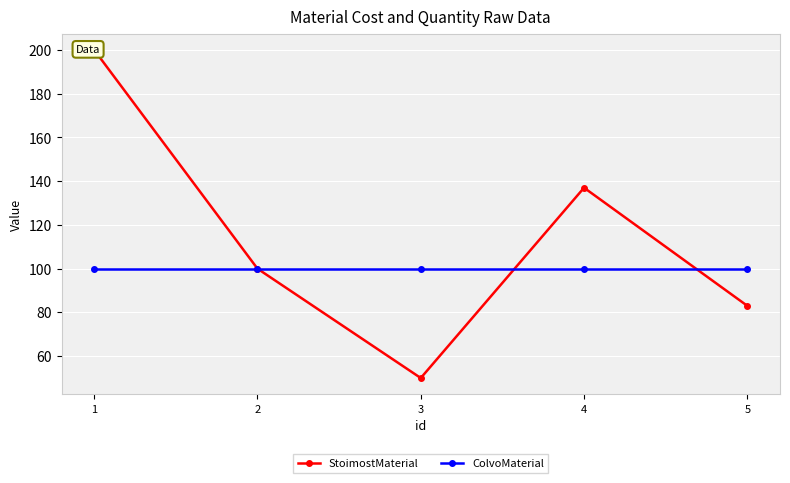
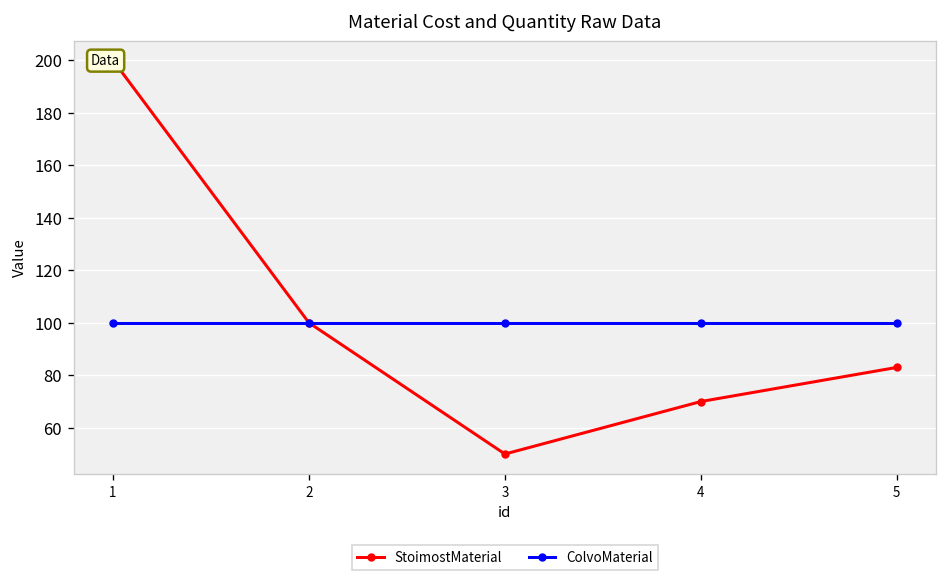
StoimostMaterial, 4: 137 -> 70
